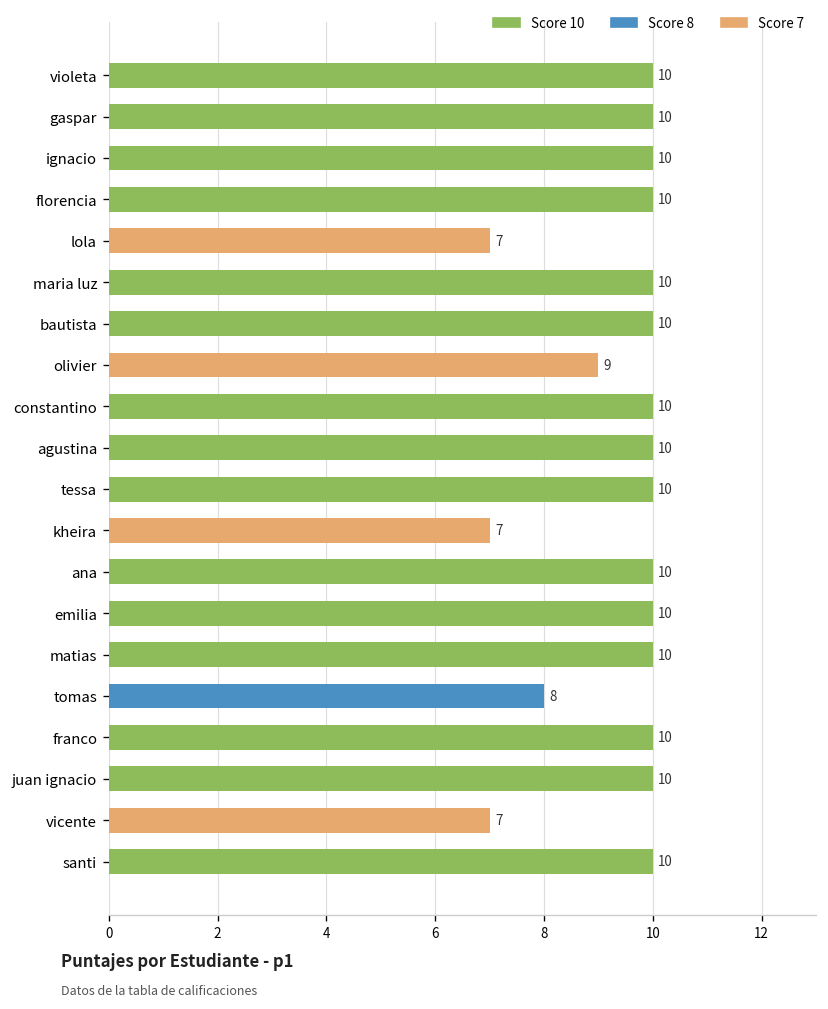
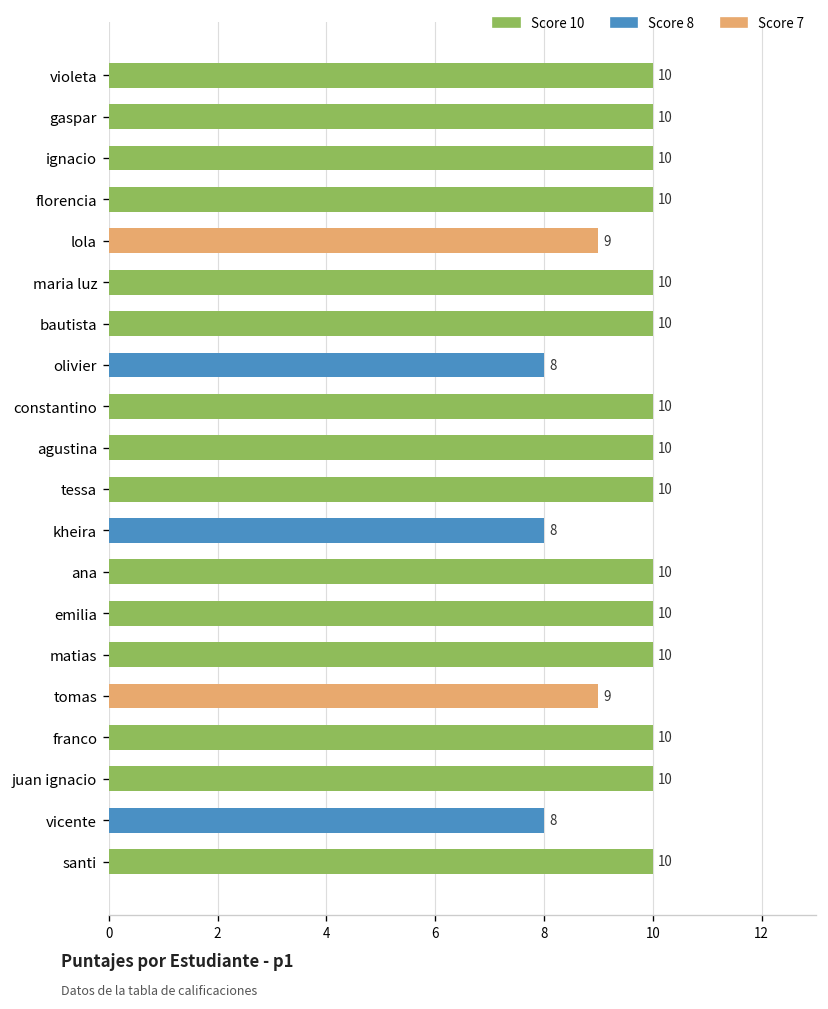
lola: 7 -> 9
olivier: 9 -> 8
kheira: 7 -> 8
tomas: 8 -> 9
vicente: 7 -> 8
